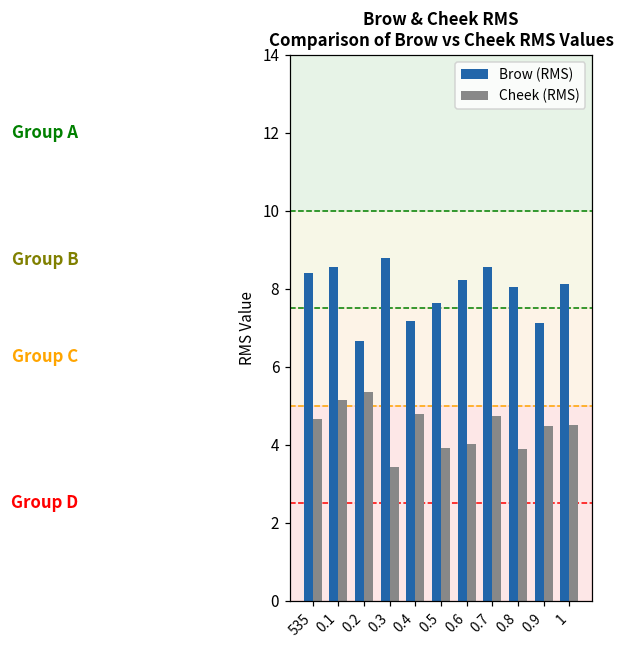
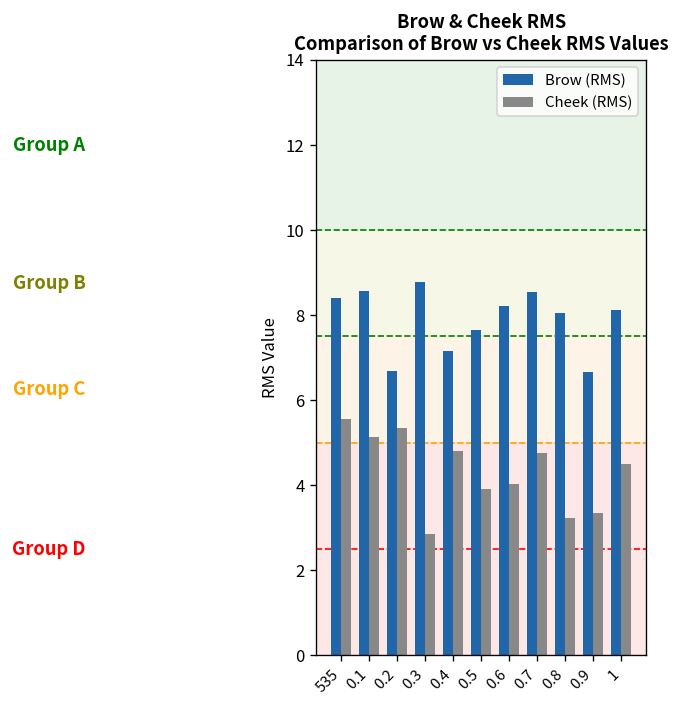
Cheek (RMS), 535: 4.7 -> 5.6
Cheek (RMS), 0.3: 3.4 -> 2.9
Cheek (RMS), 0.8: 3.9 -> 3.2
Brow (RMS), 0.9: 7.1 -> 6.7
Cheek (RMS), 0.9: 4.5 -> 3.3
